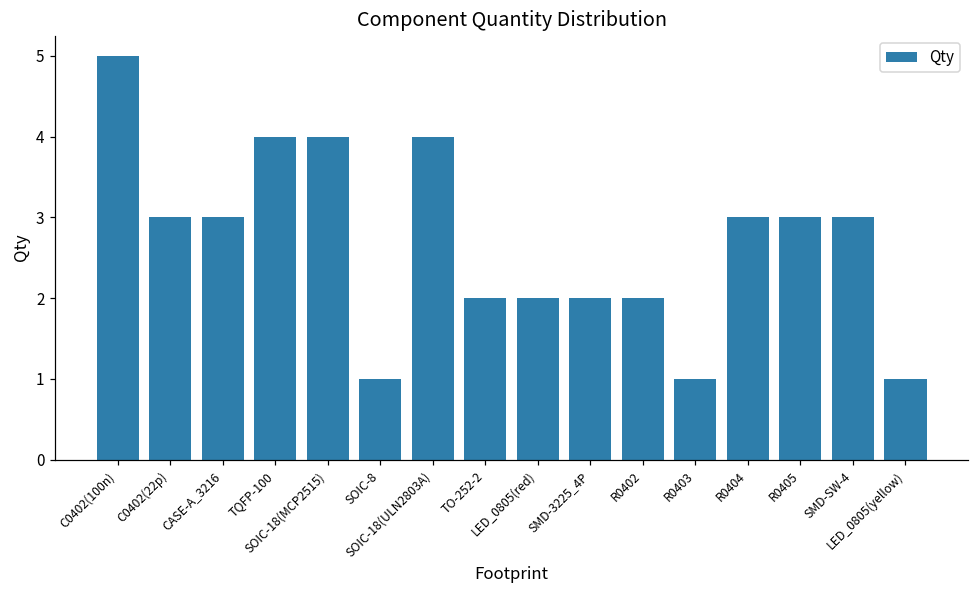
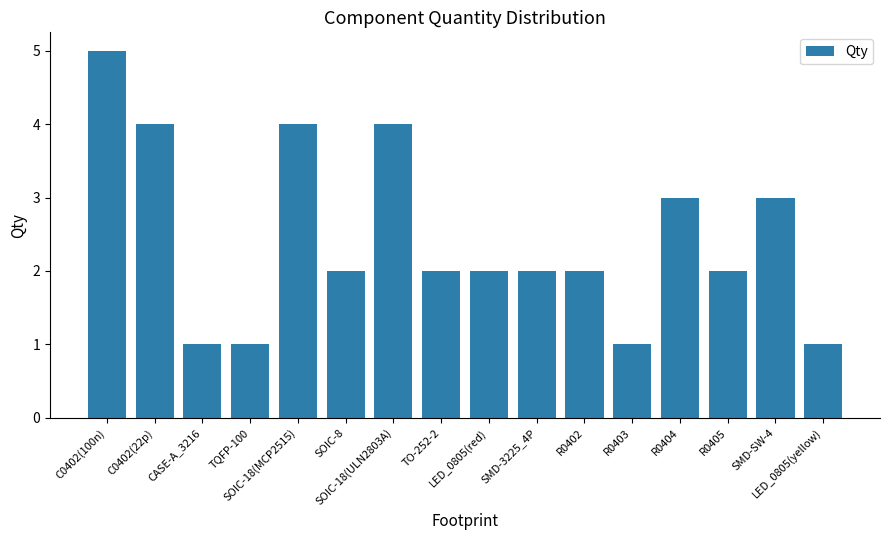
C0402(22p): 3 -> 4
CASE-A_3216: 3 -> 1
TQFP-100: 4 -> 1
SOIC-8: 1 -> 2
R0405: 3 -> 2
